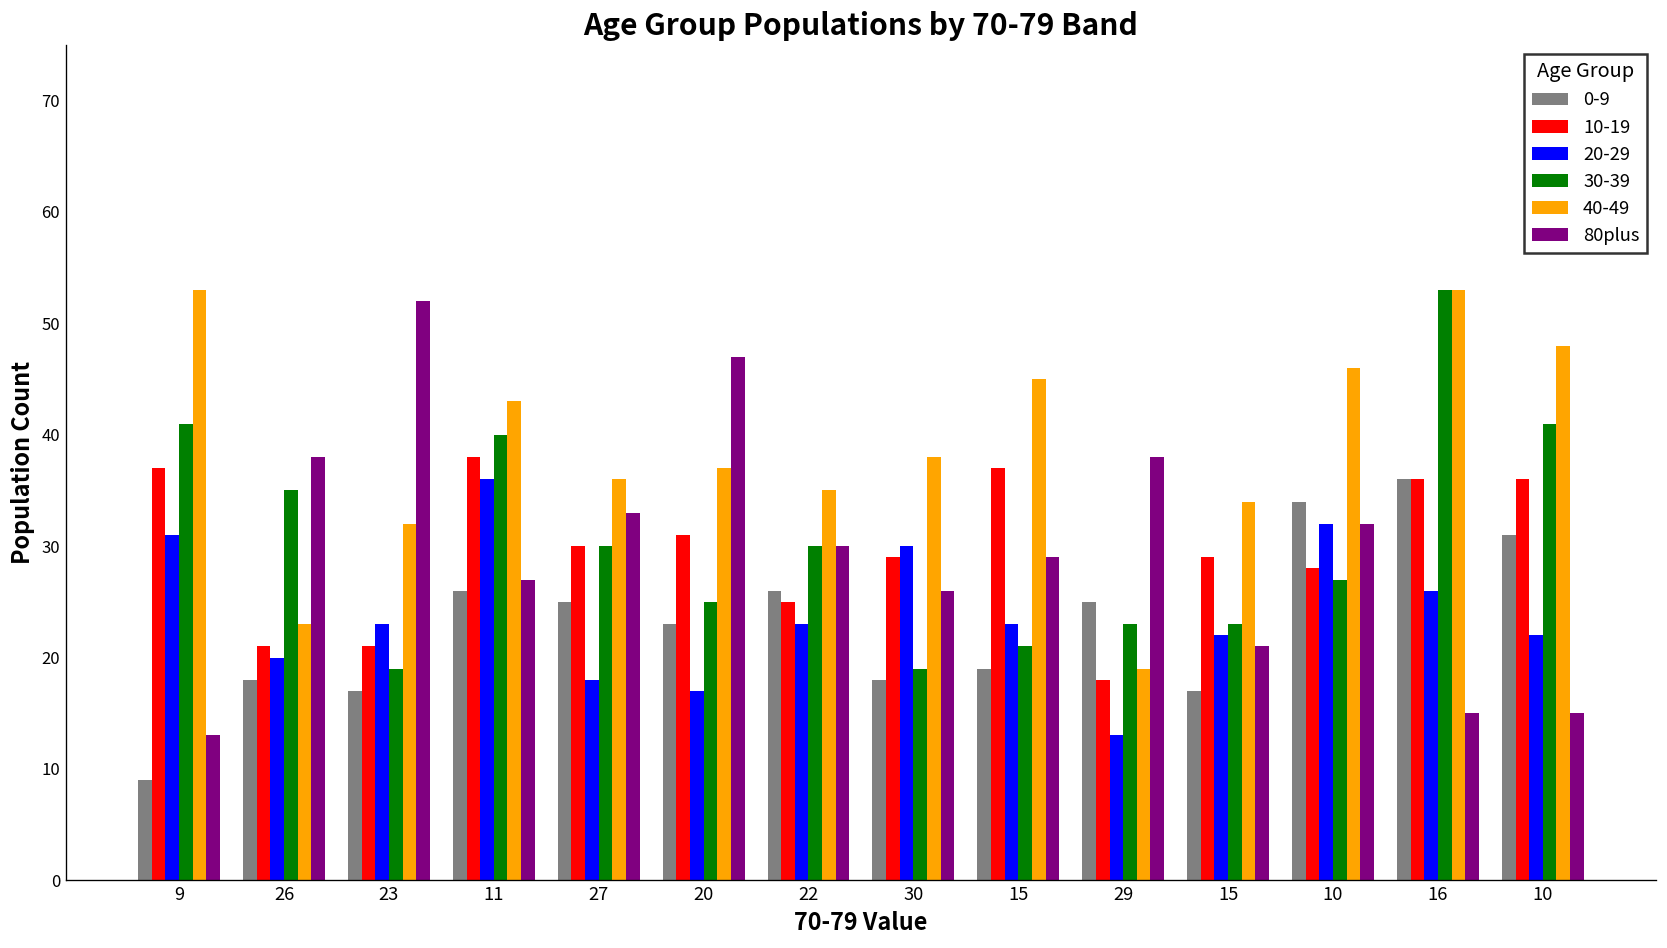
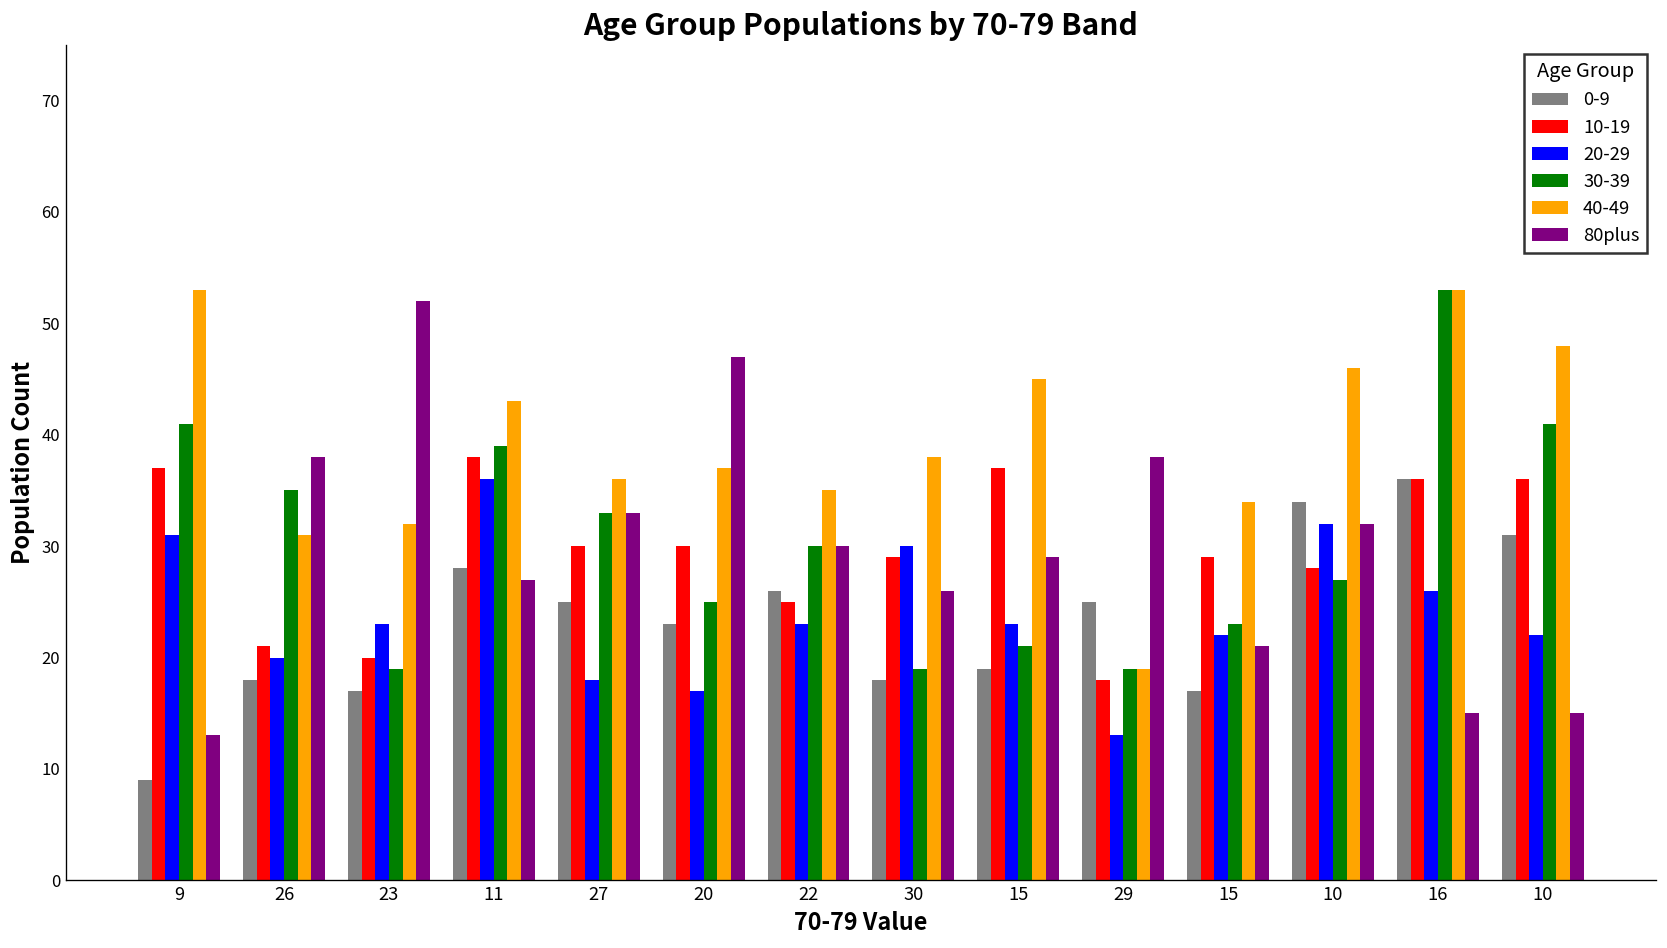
40-49, 26: 23 -> 31
10-19, 23: 21 -> 20
0-9, 11: 26 -> 28
30-39, 11: 40 -> 39
30-39, 27: 30 -> 33
10-19, 20: 31 -> 30
30-39, 29: 23 -> 19
